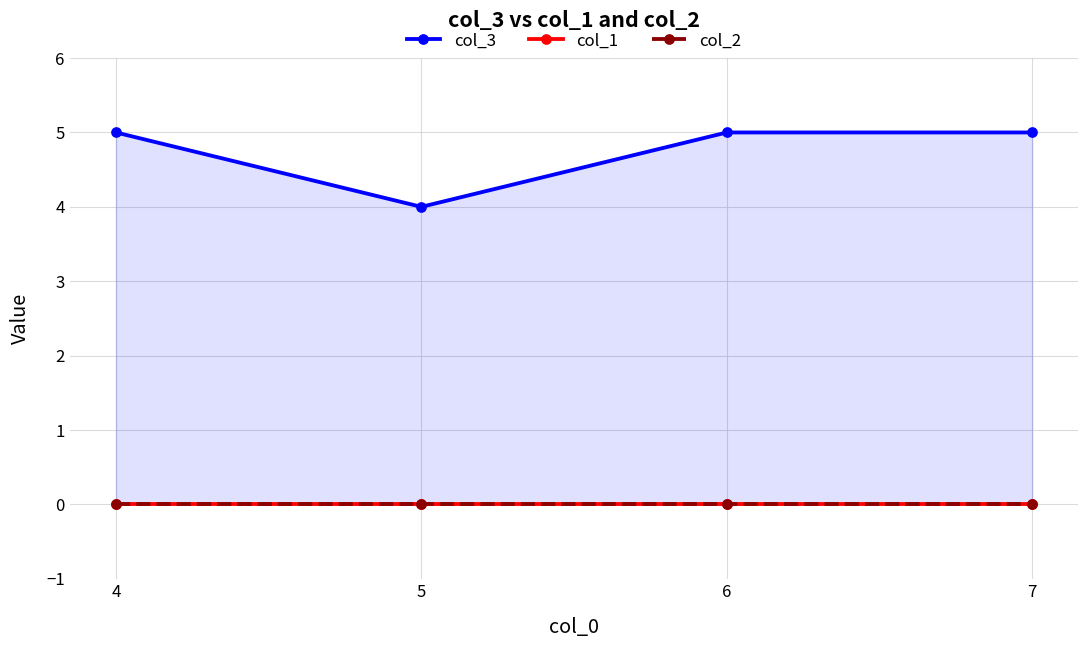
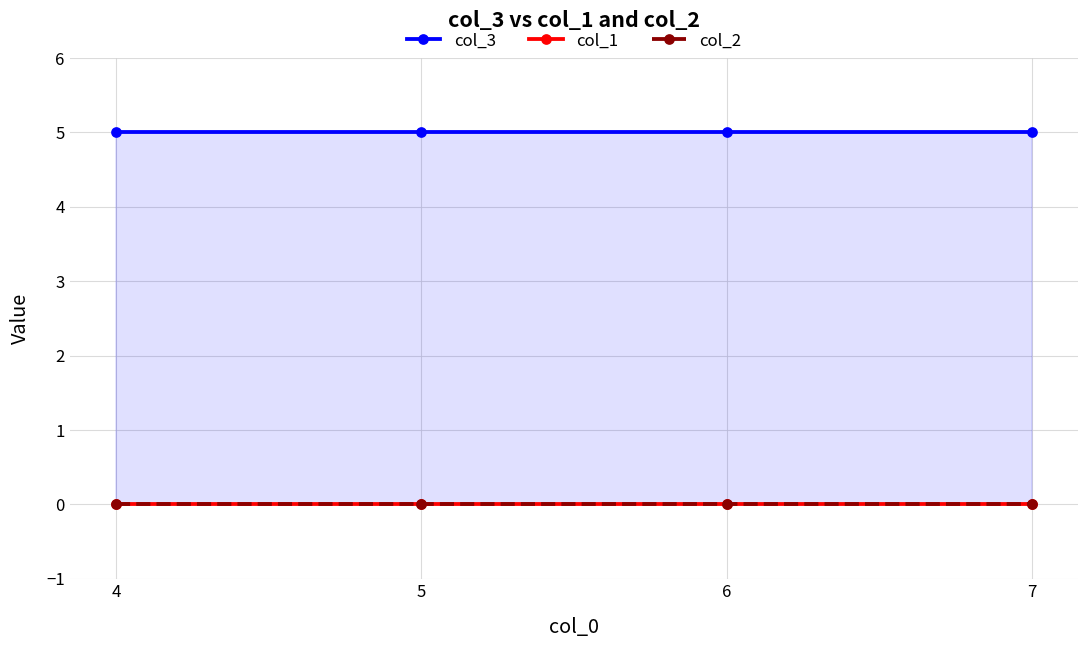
col_3, 5: 4 -> 5
